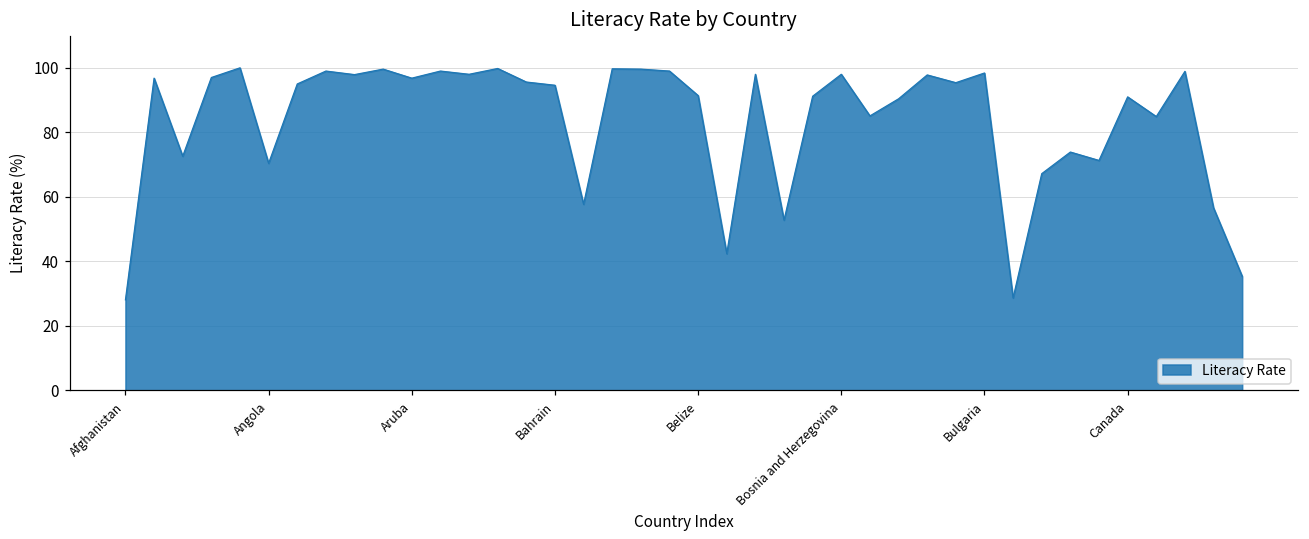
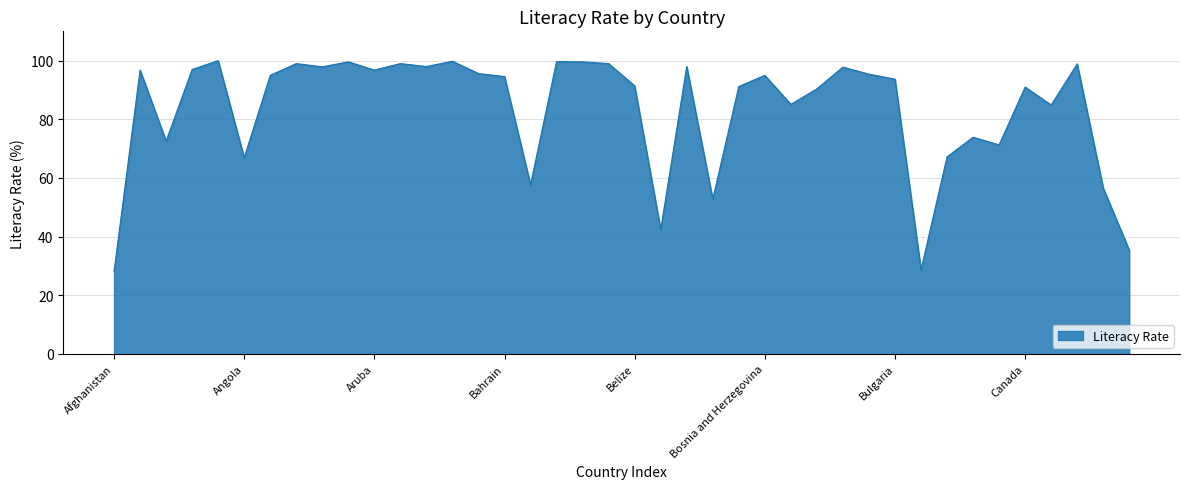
Angola: 70 -> 67
Bosnia and Herzegovina: 98 -> 95
Bulgaria: 98 -> 94
